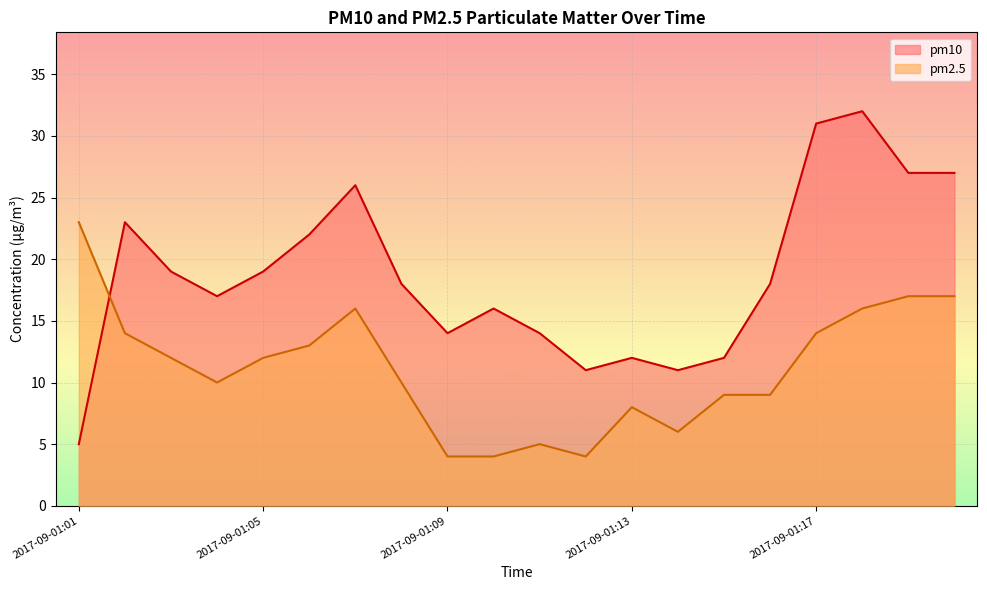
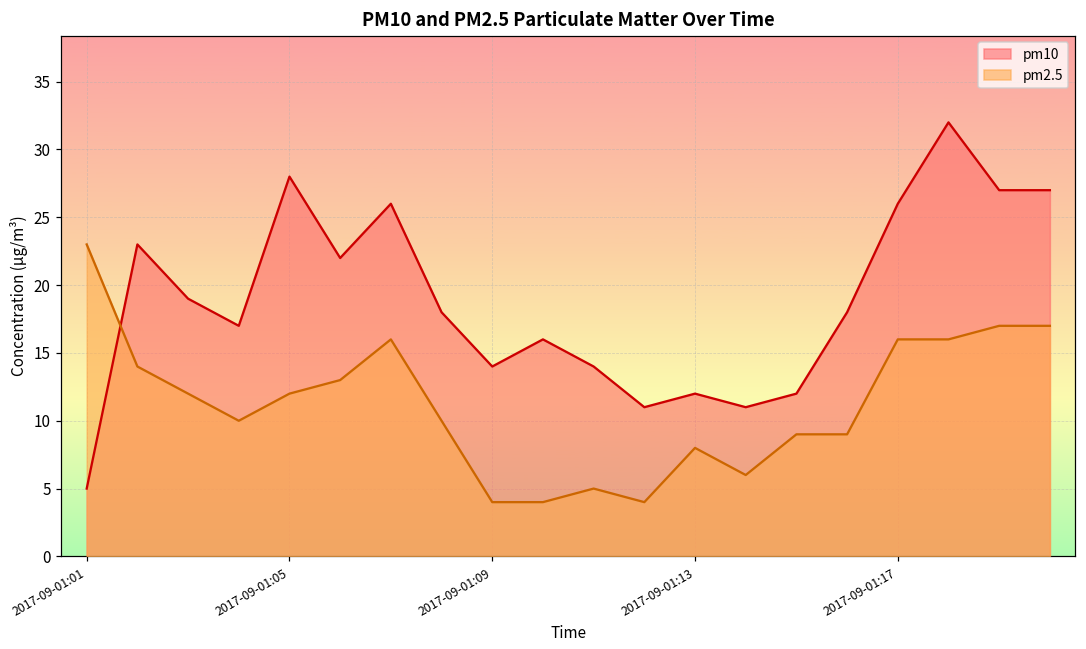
pm10, 2017-09-01:05: 19 -> 28
pm10, 2017-09-01:17: 31 -> 26
pm2.5, 2017-09-01:17: 14 -> 16
